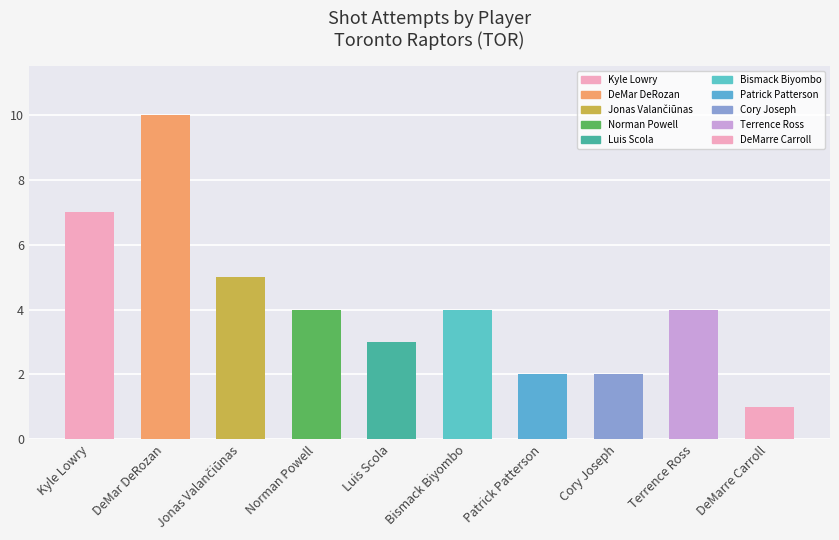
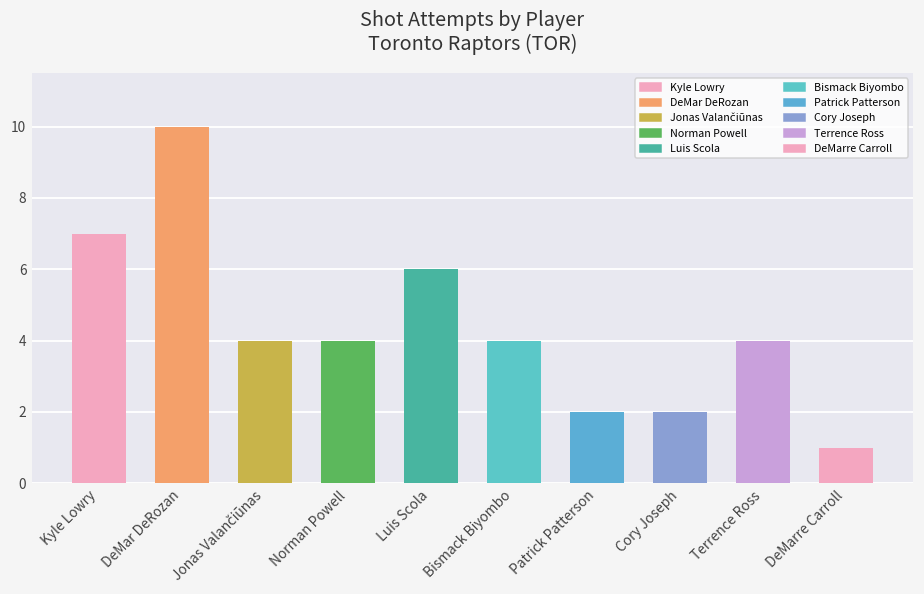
Jonas Valančiūnas: 5 -> 4
Luis Scola: 3 -> 6
